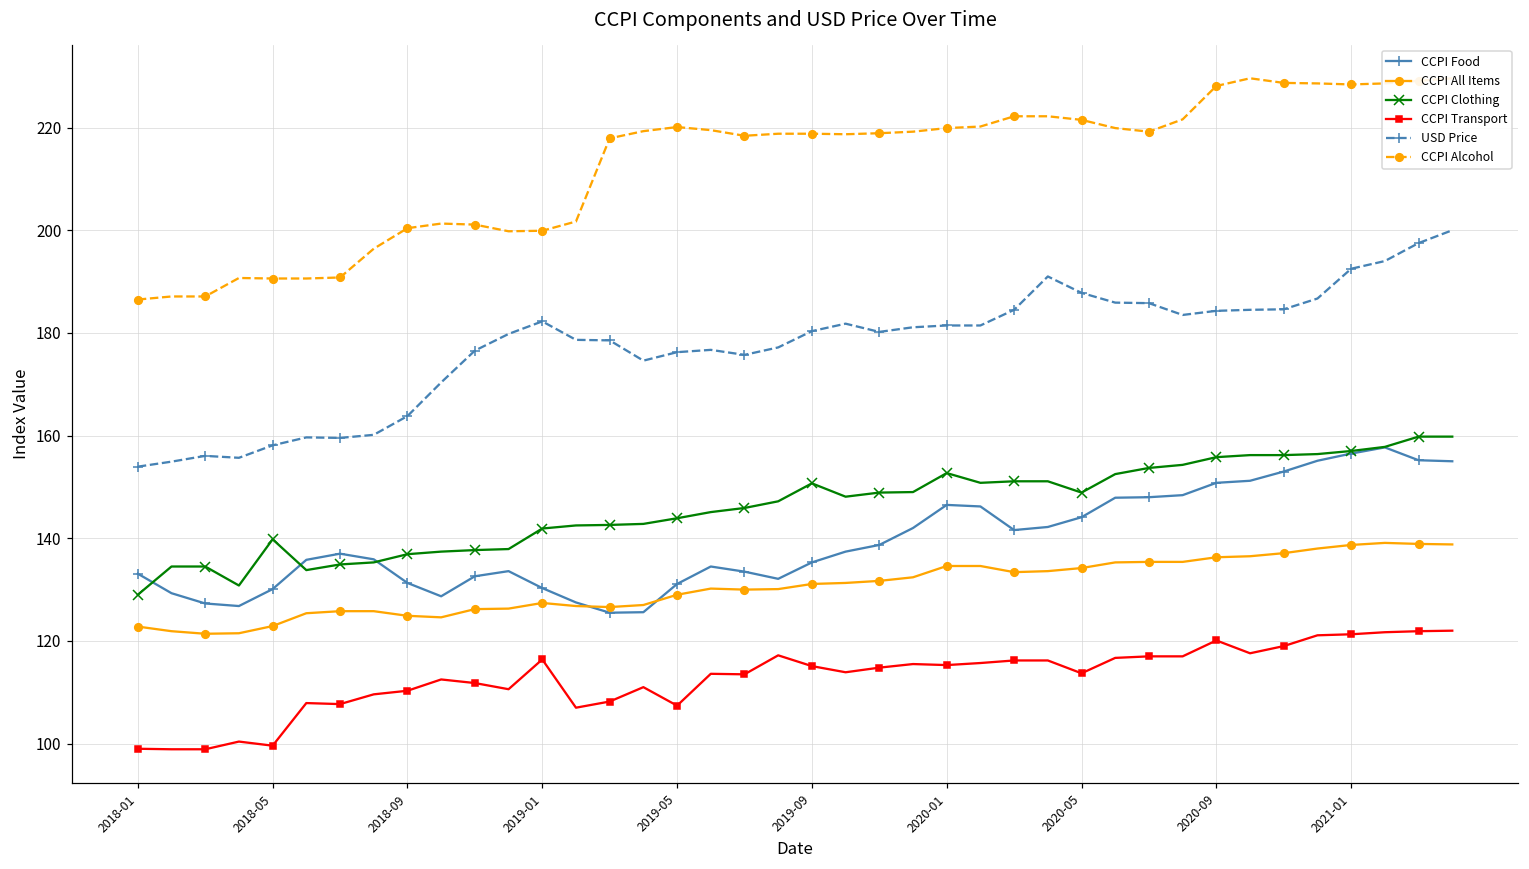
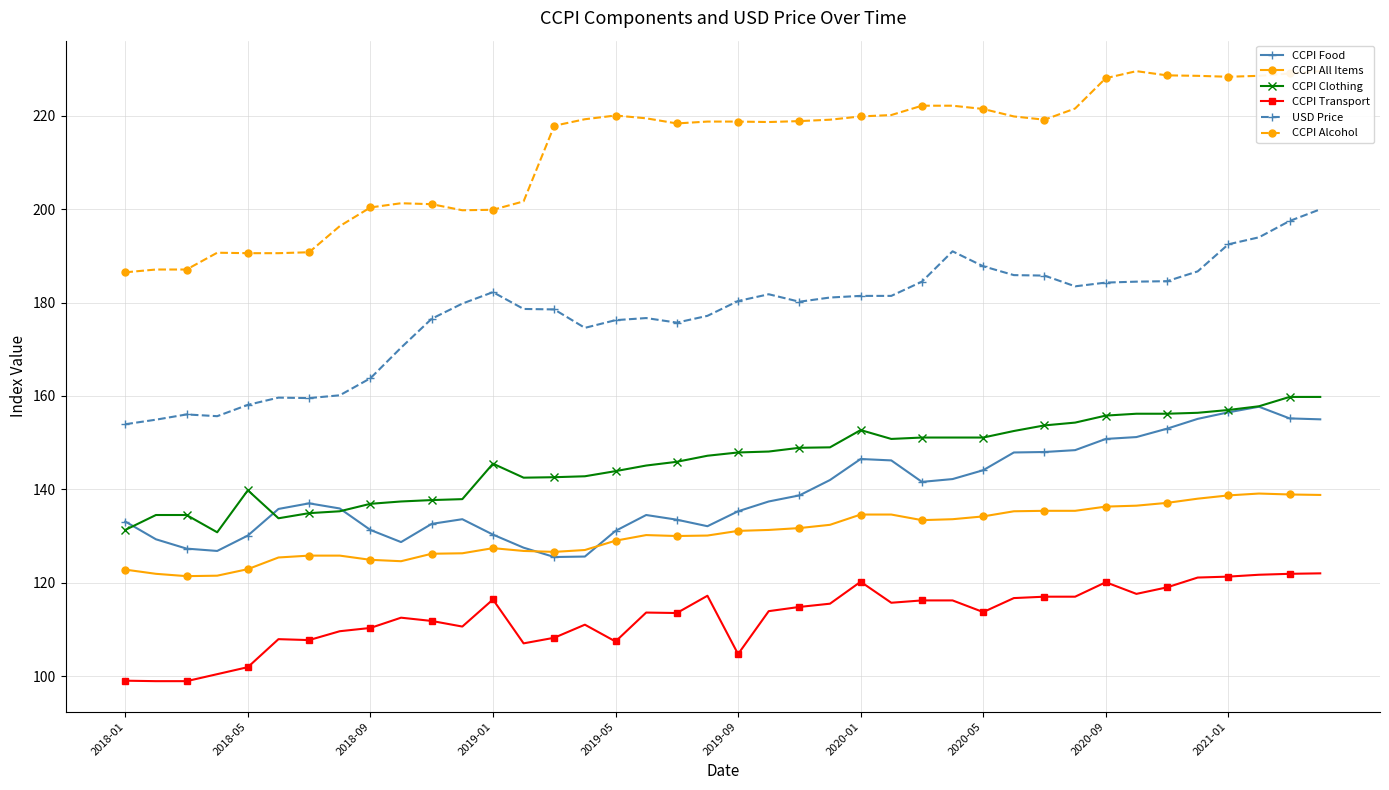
CCPI Clothing, 2018-01: 129 -> 131
CCPI Transport, 2018-05: 100 -> 102
CCPI Clothing, 2019-01: 142 -> 146
CCPI Clothing, 2019-09: 151 -> 148
CCPI Transport, 2019-09: 115 -> 105
CCPI Transport, 2020-01: 115 -> 120
CCPI Clothing, 2020-05: 149 -> 151
